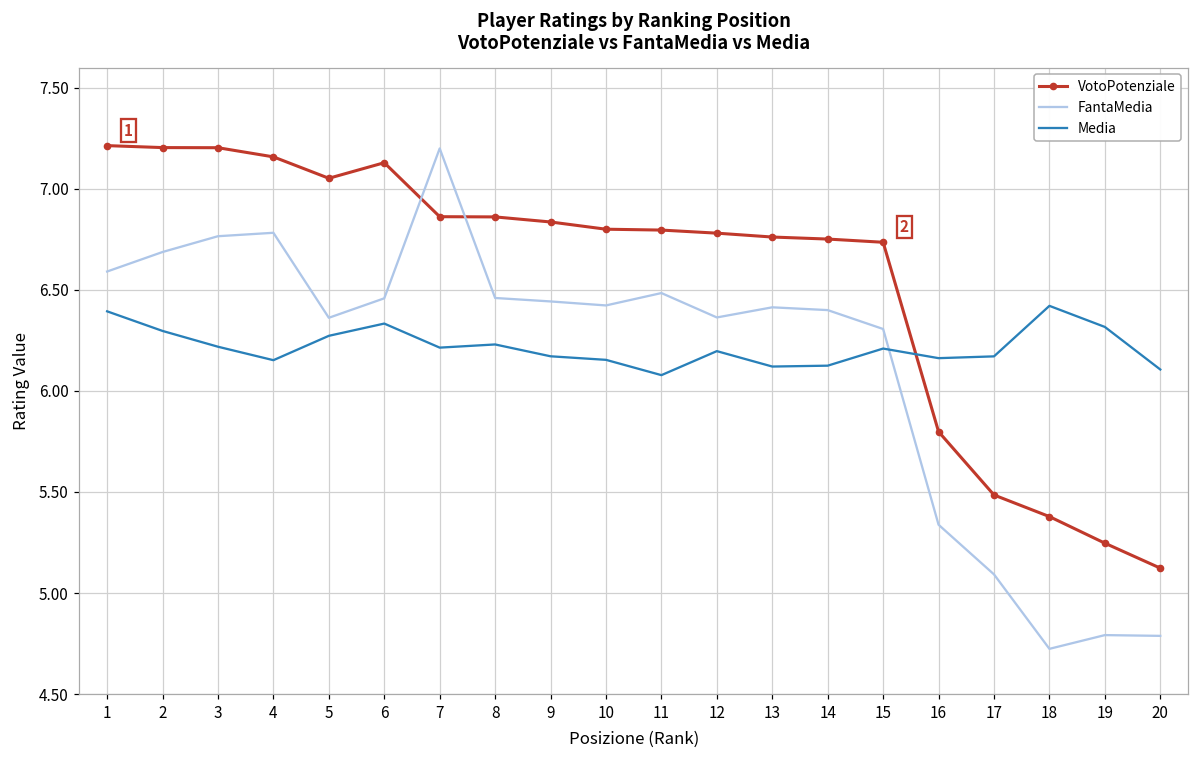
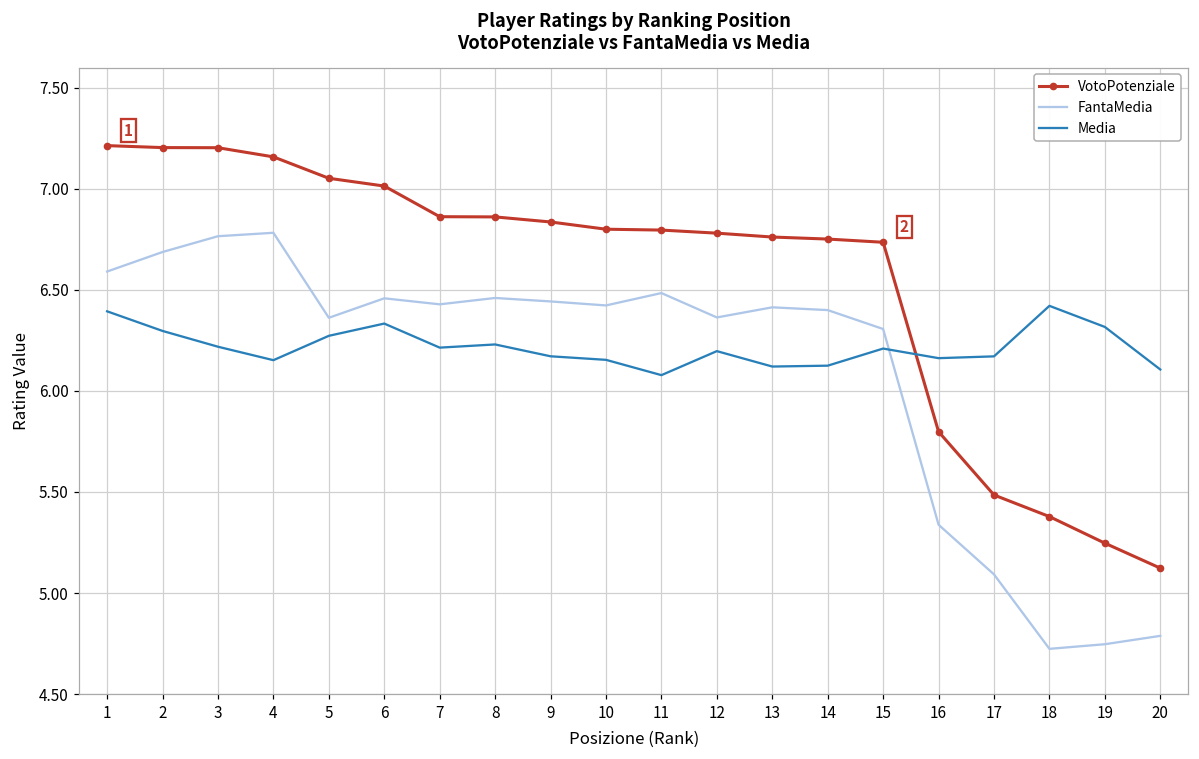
VotoPotenziale, 6: 7.13 -> 7.01
FantaMedia, 7: 7.20 -> 6.43
FantaMedia, 19: 4.79 -> 4.75
